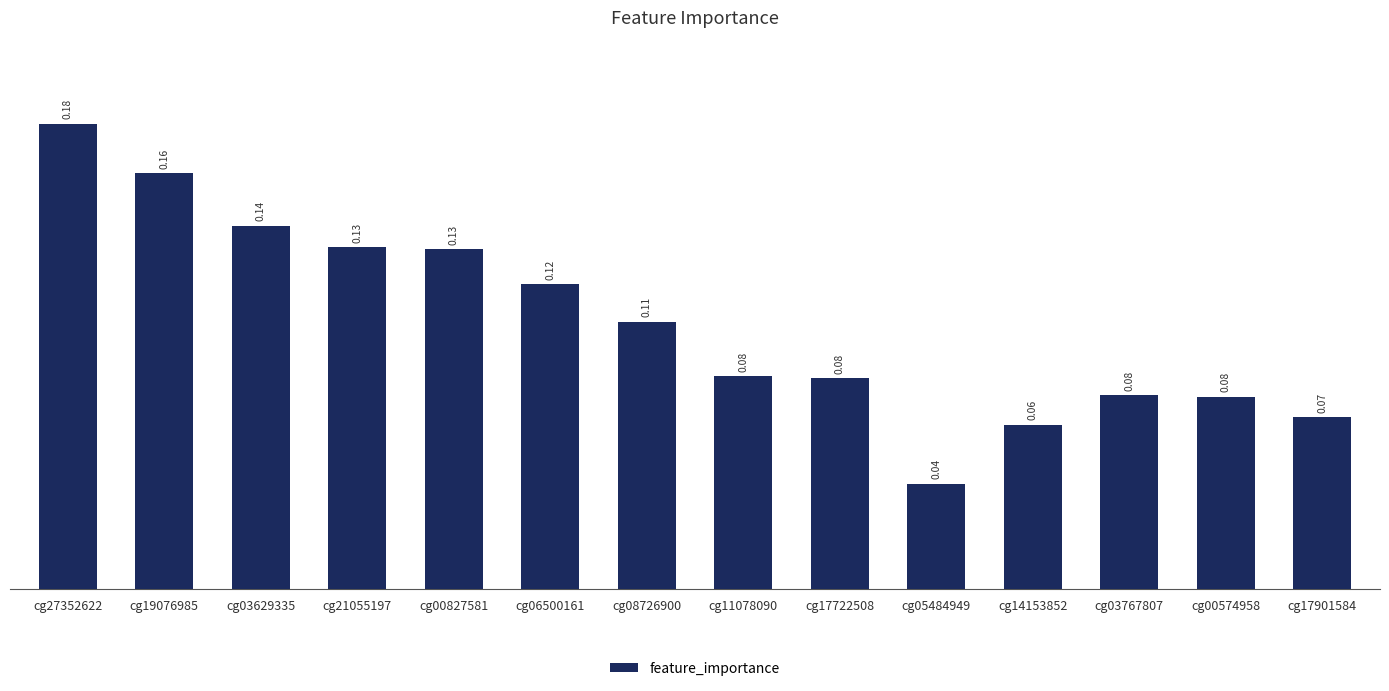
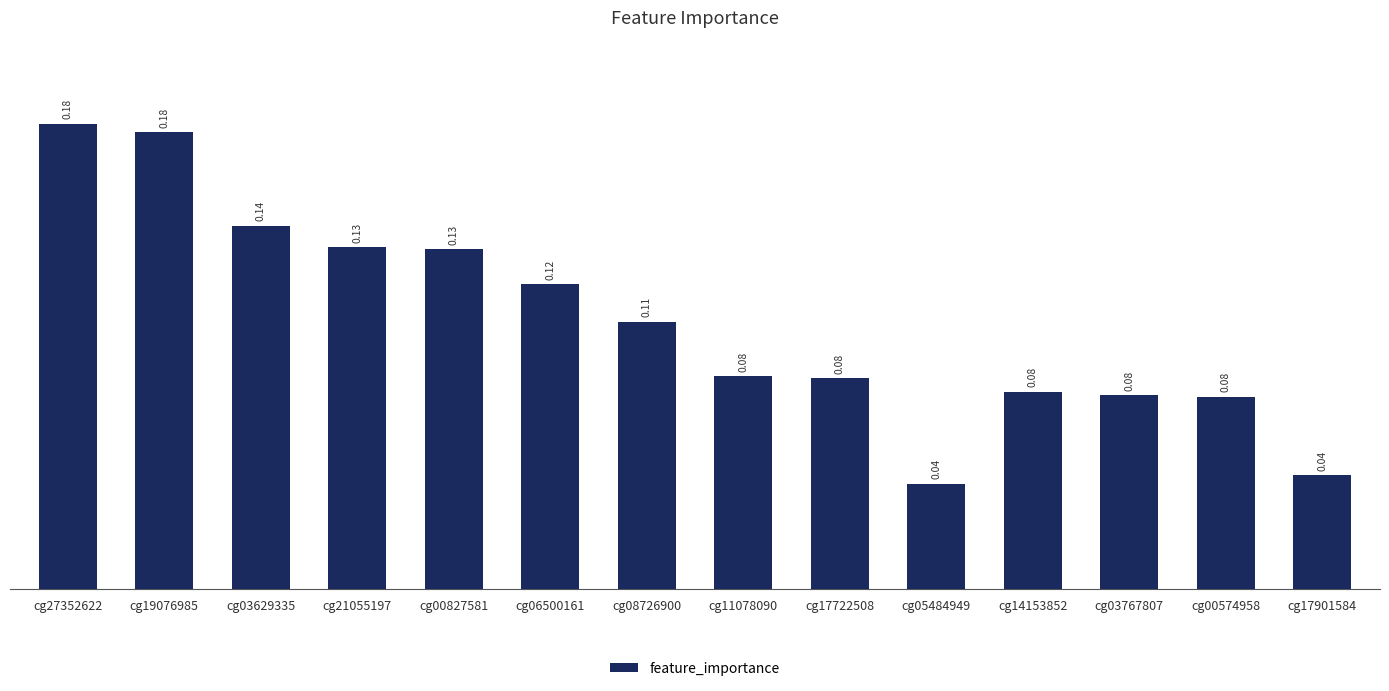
cg19076985: 0.16 -> 0.18
cg14153852: 0.06 -> 0.08
cg17901584: 0.07 -> 0.04
